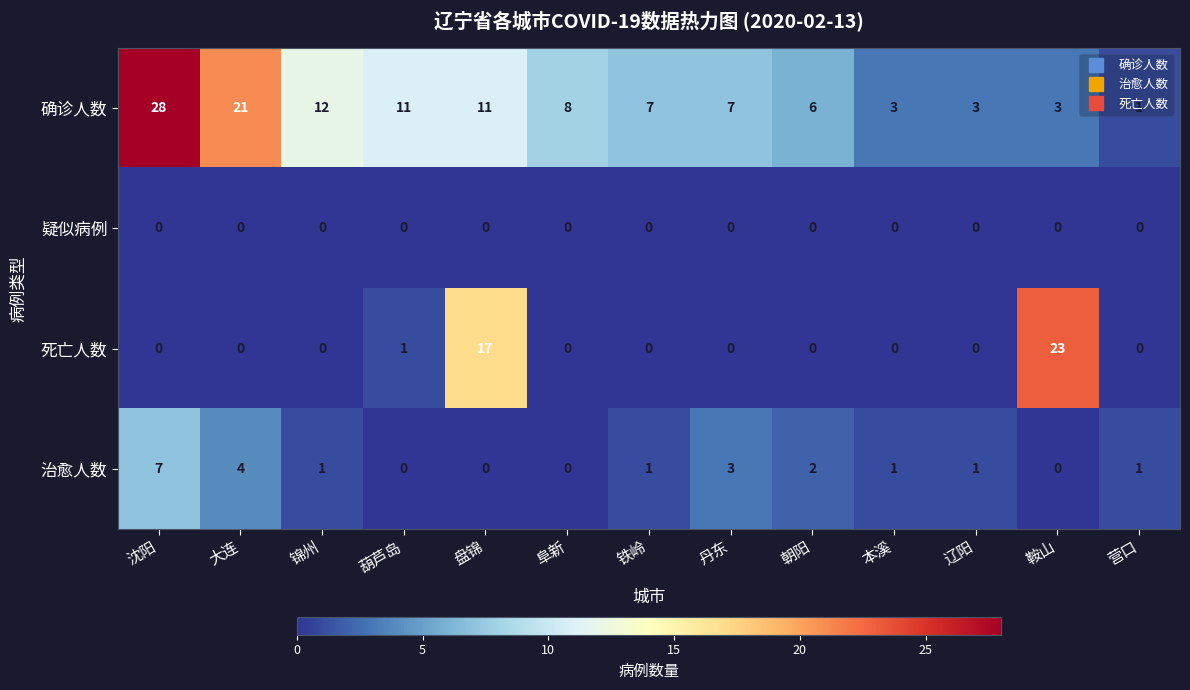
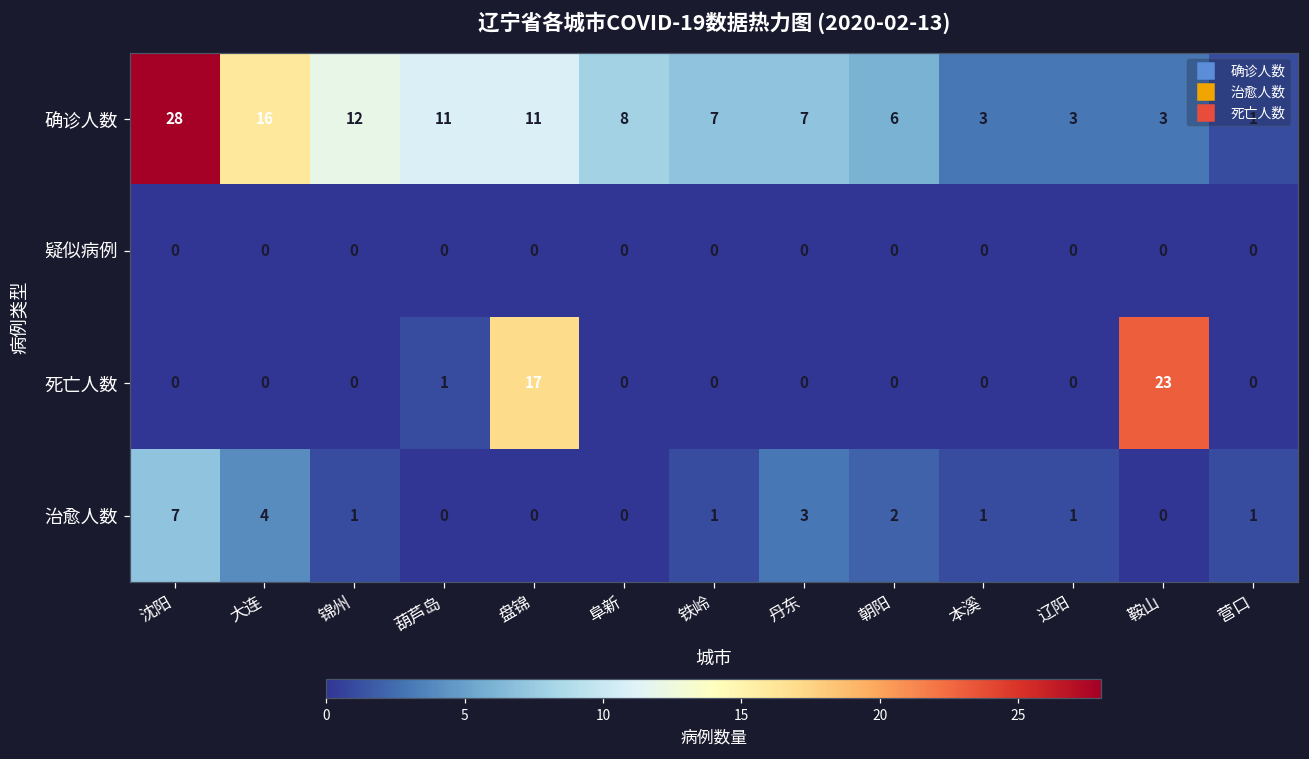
确诊人数, 大连: 21 -> 16
